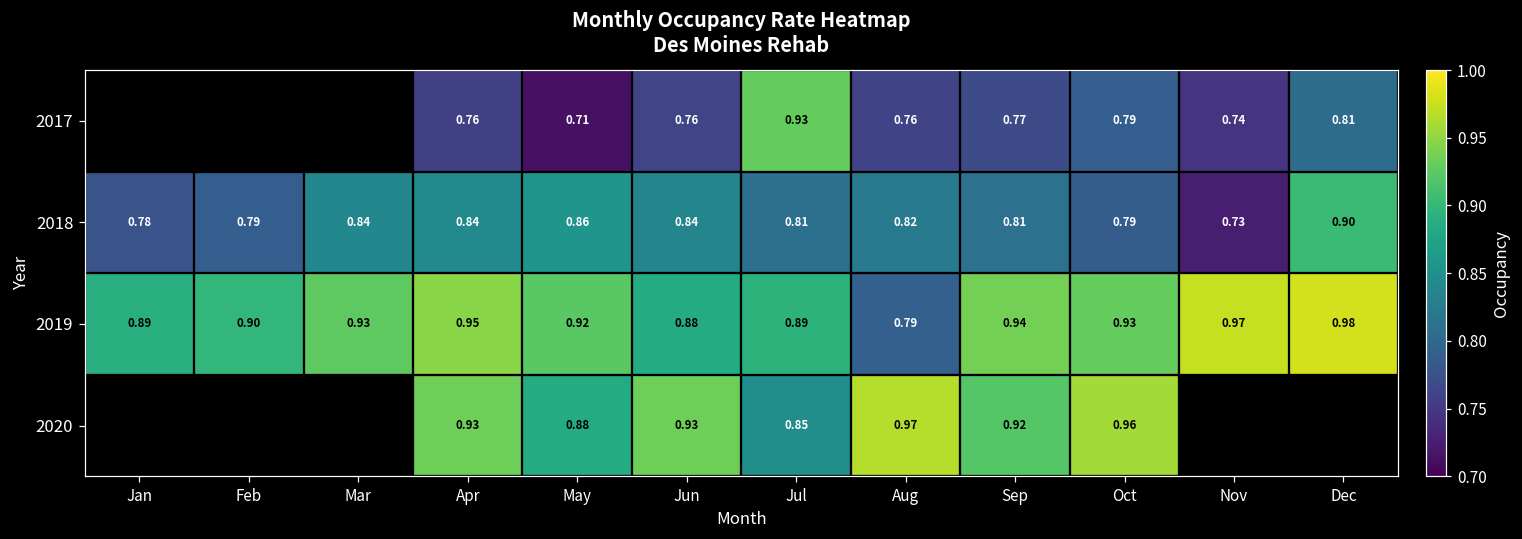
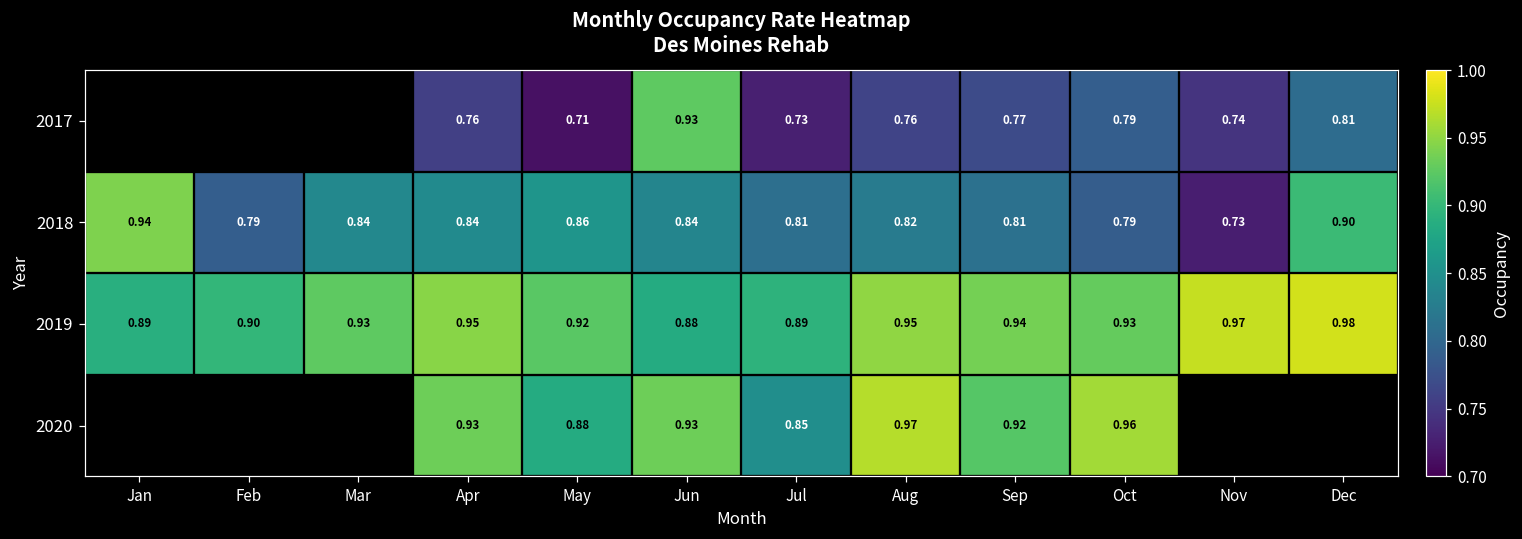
2017, Jun: 0.76 -> 0.93
2017, Jul: 0.93 -> 0.73
2018, Jan: 0.78 -> 0.94
2019, Aug: 0.79 -> 0.95
